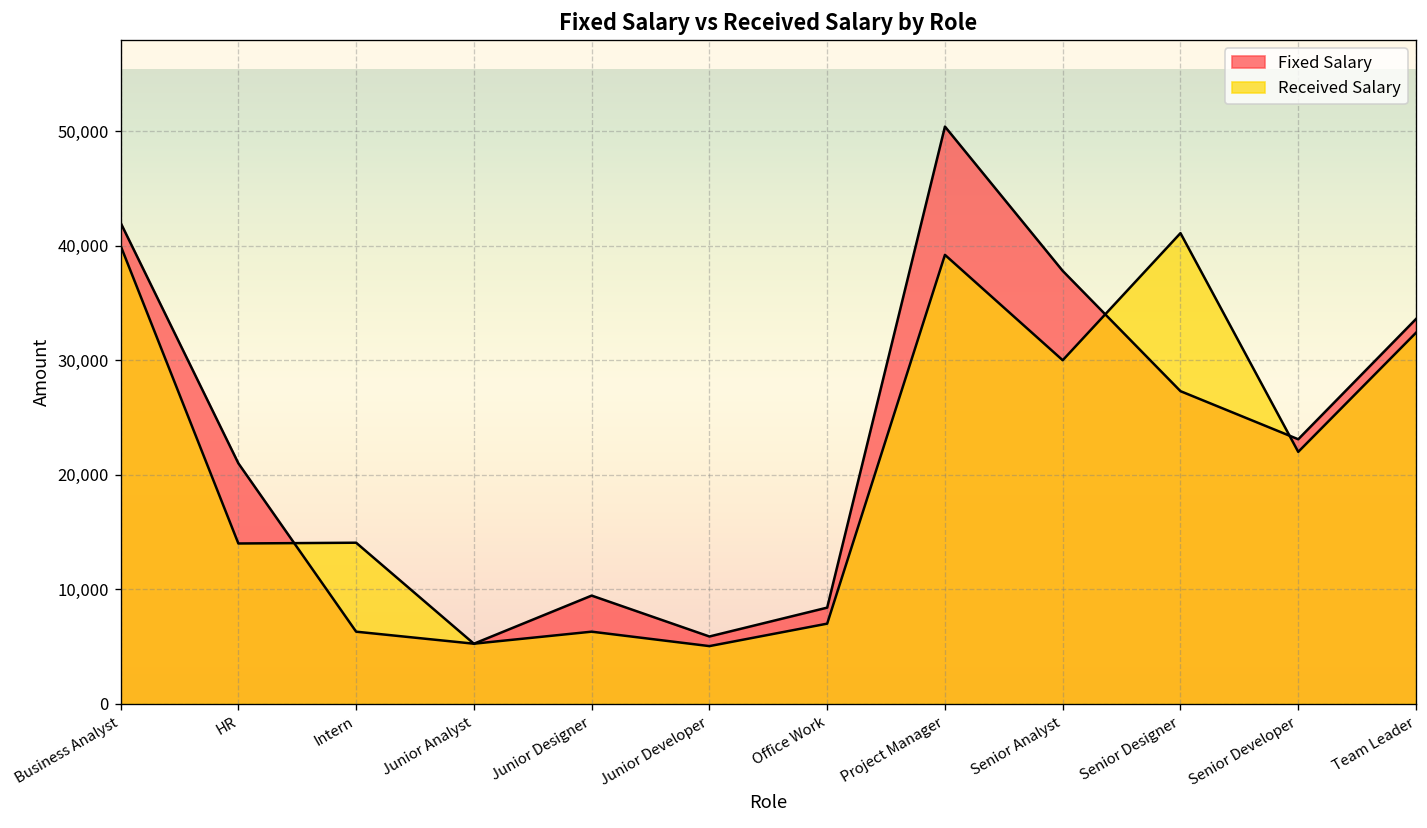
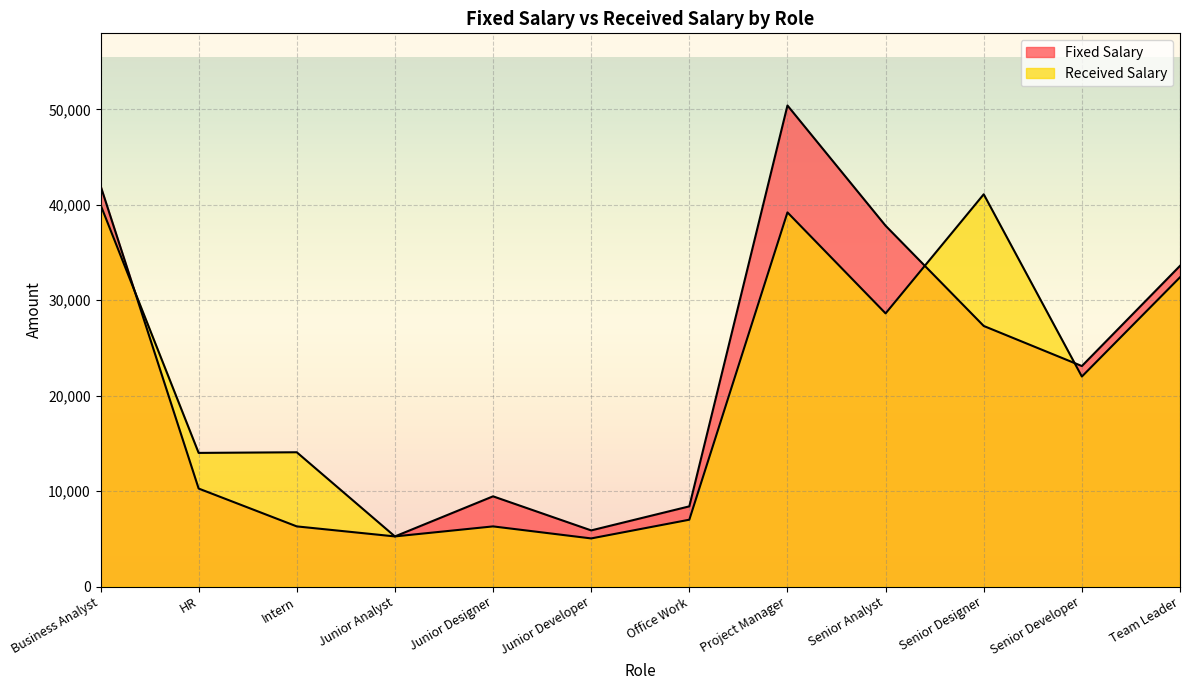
Fixed Salary, HR: 21,000 -> 10,000
Received Salary, Senior Analyst: 30,000 -> 29,000
